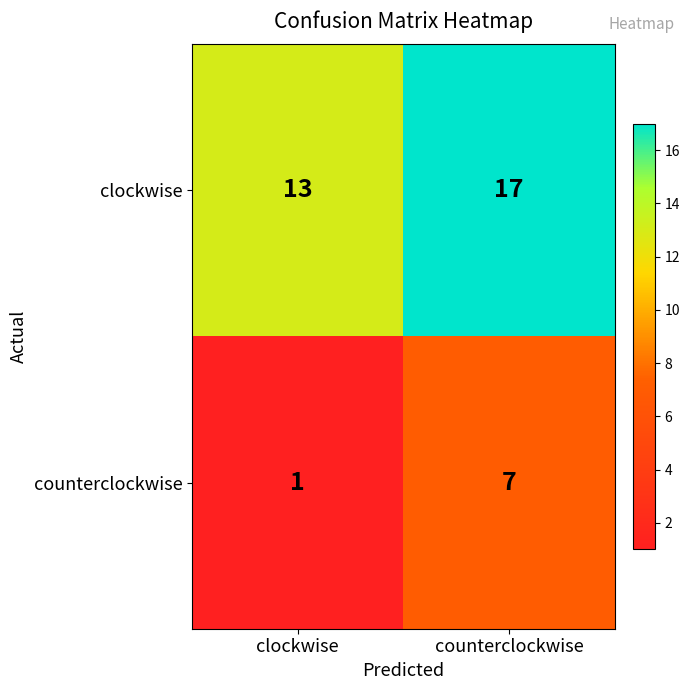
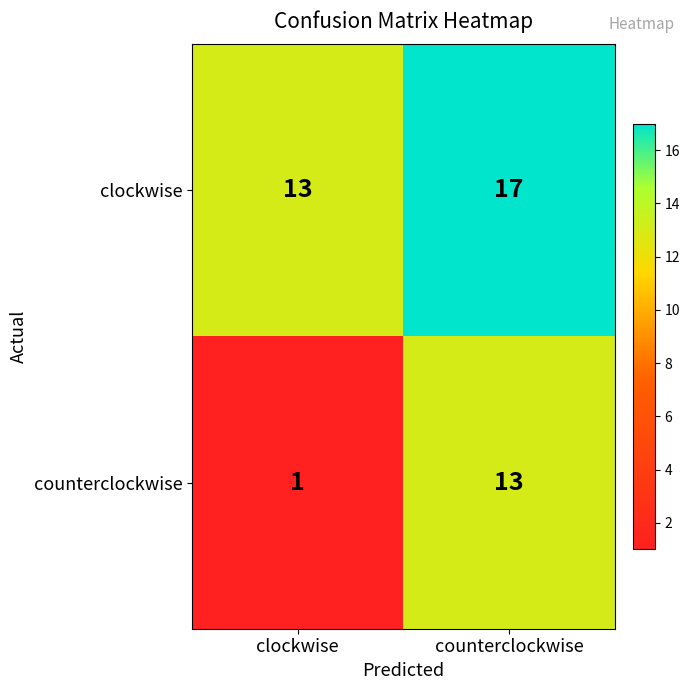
counterclockwise, counterclockwise: 7 -> 13
